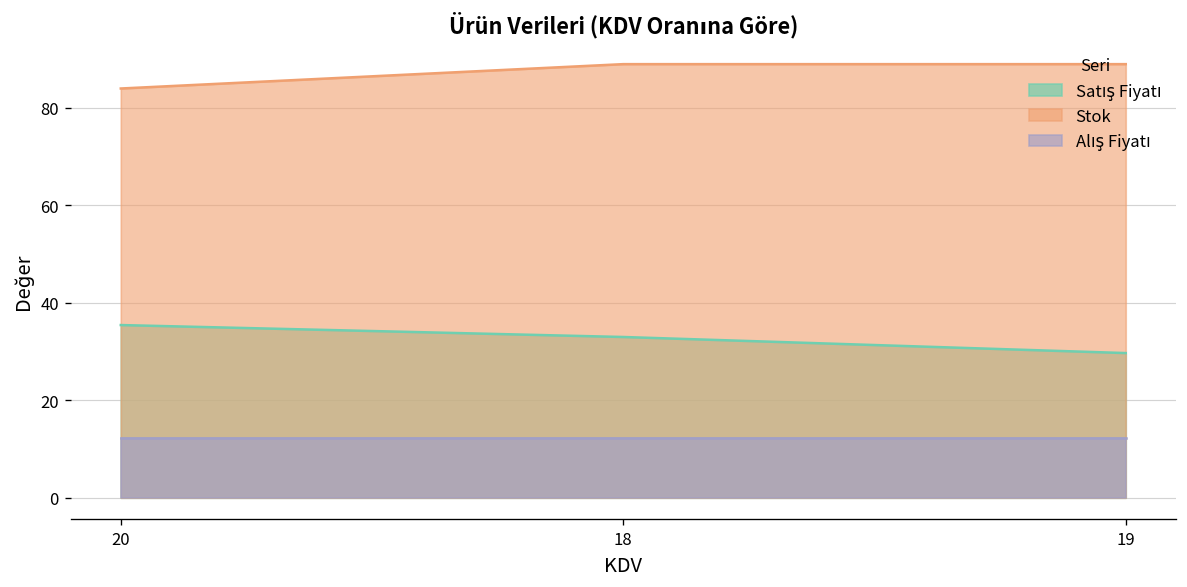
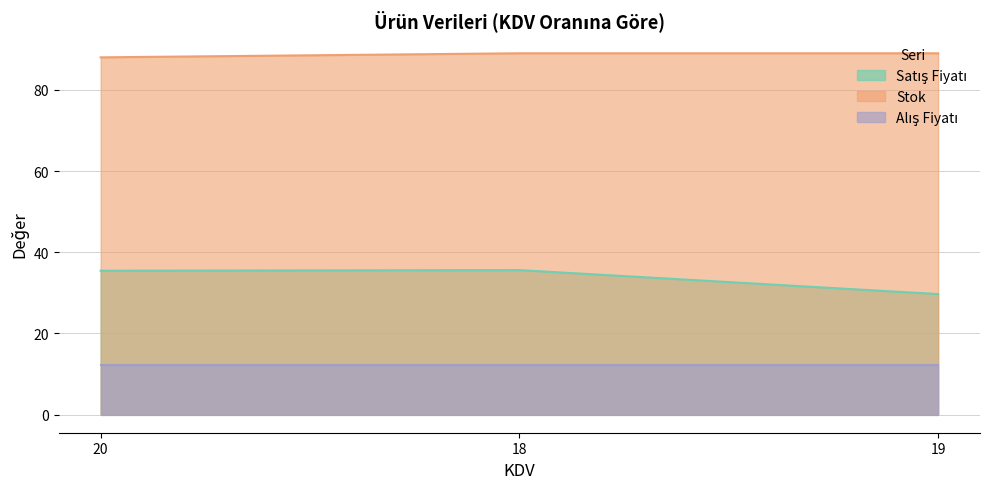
Stok, 20: 84 -> 88
Satış Fiyatı, 18: 33 -> 36
